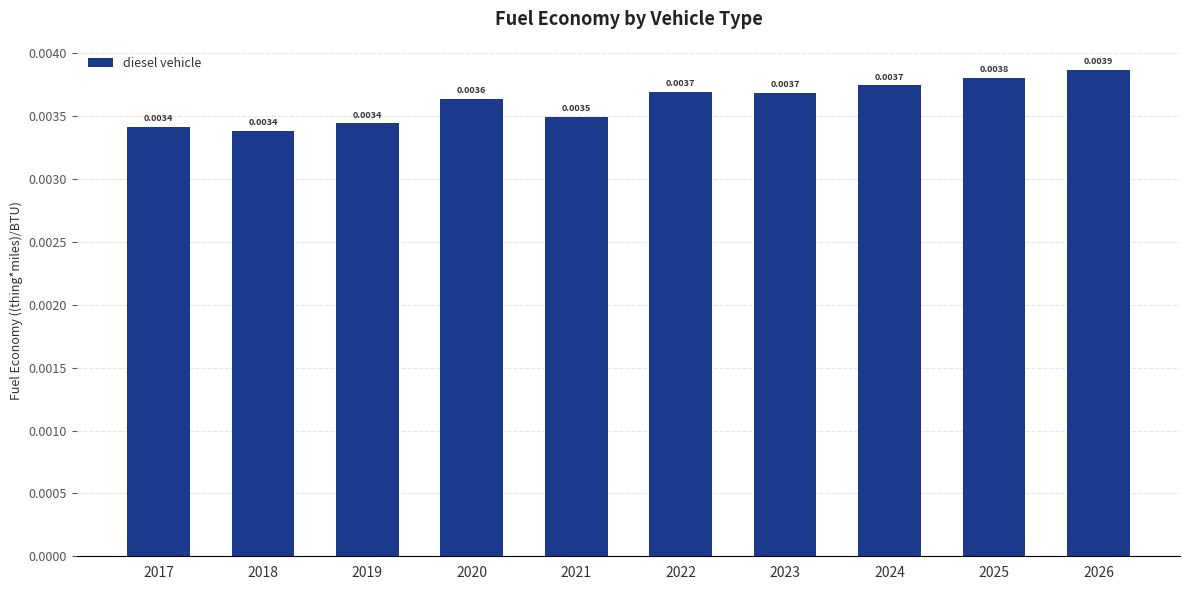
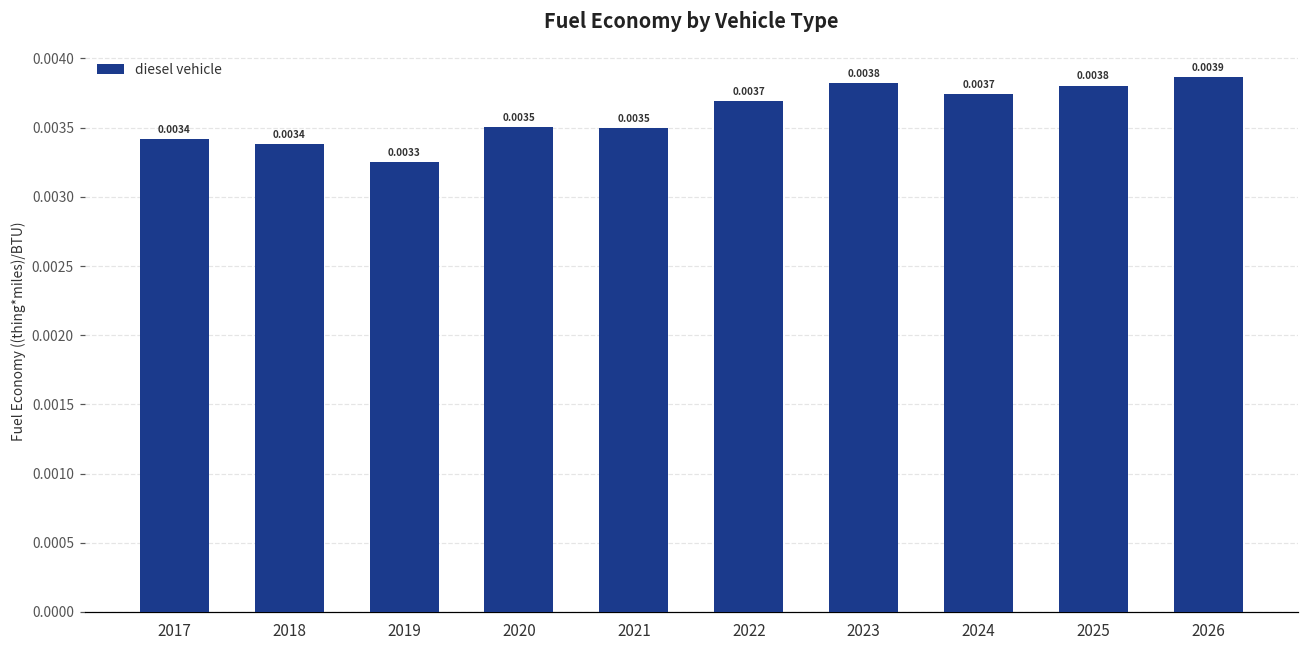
2019: 0.0034 -> 0.0033
2020: 0.0036 -> 0.0035
2023: 0.0037 -> 0.0038
